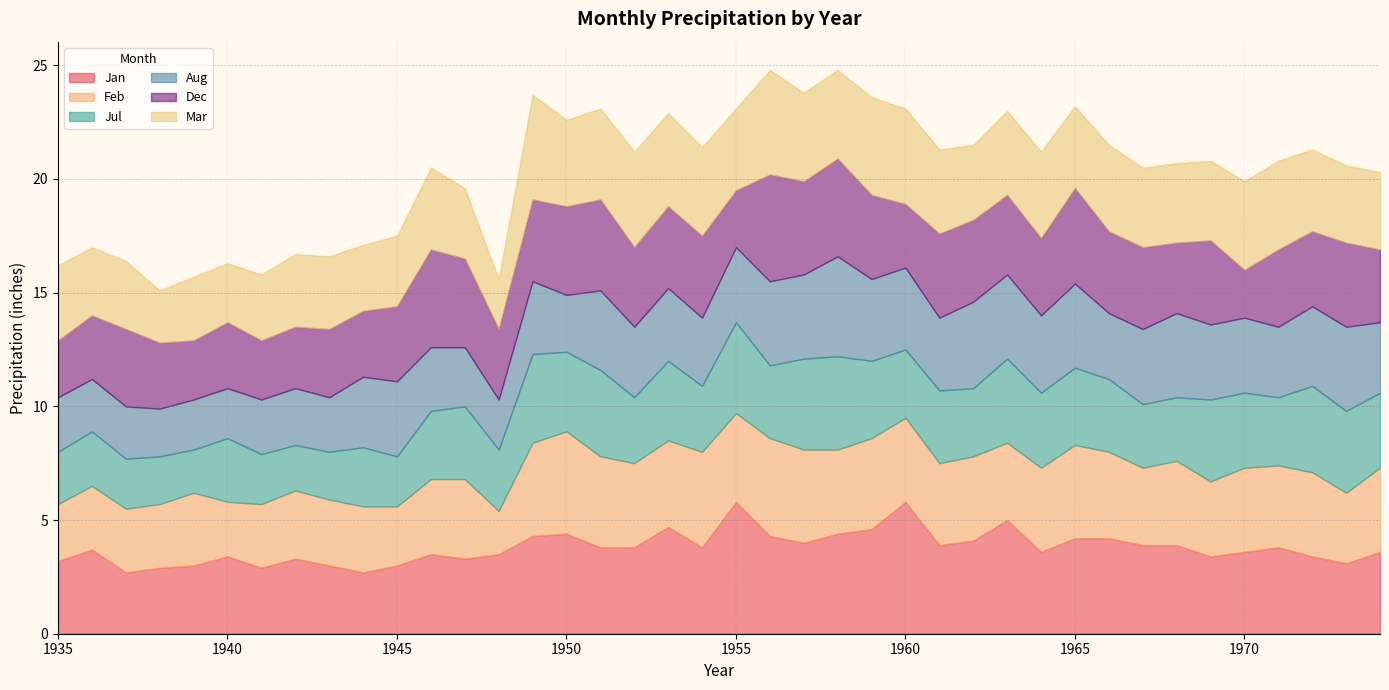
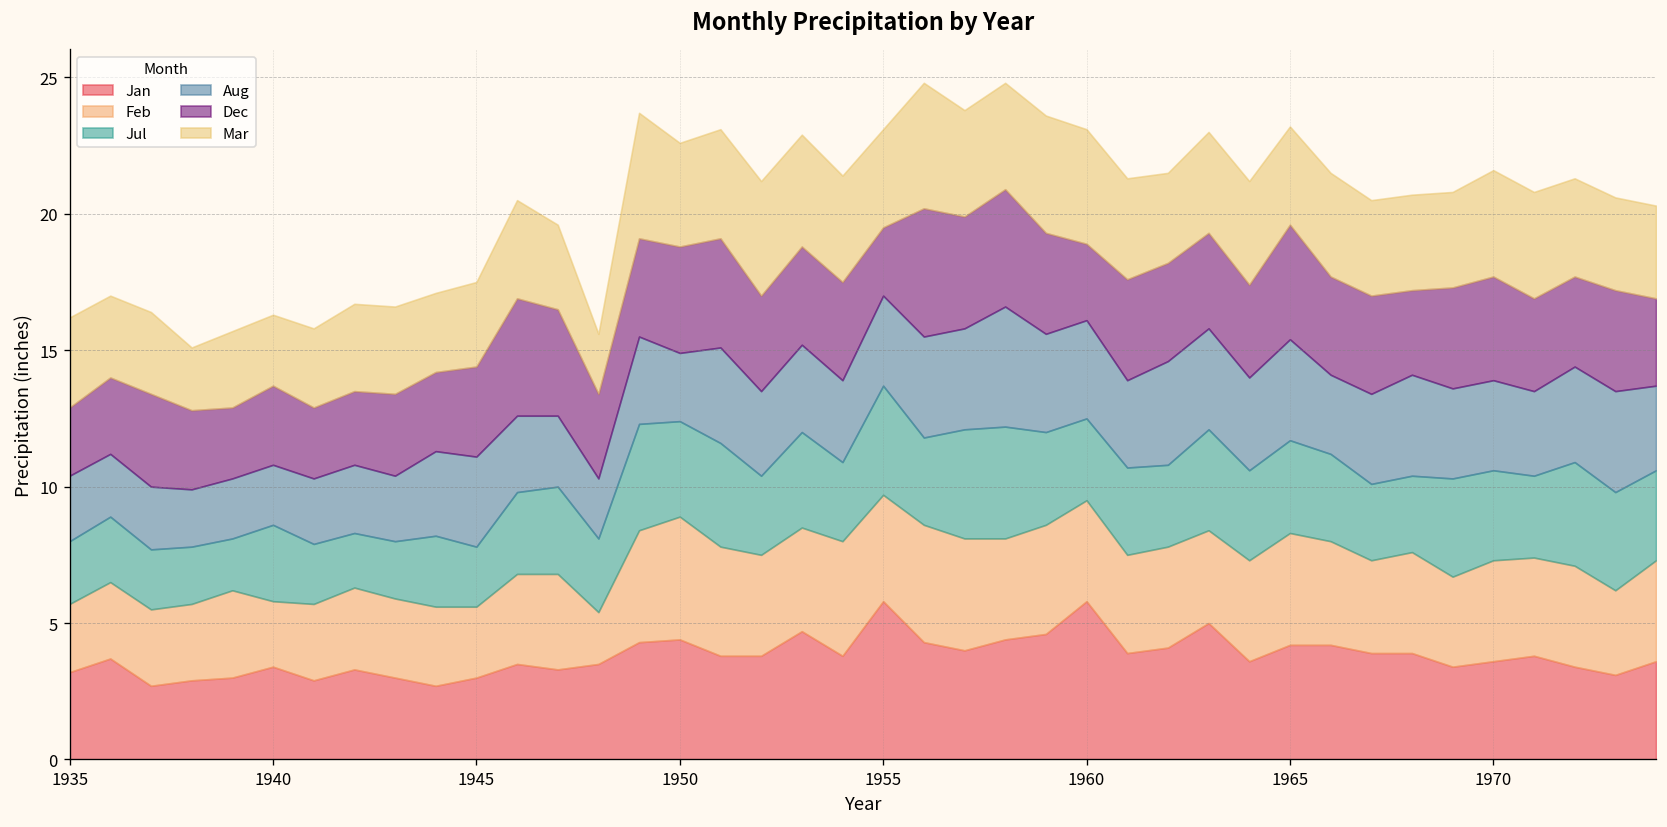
Dec, 1970: 2.1 -> 3.8
